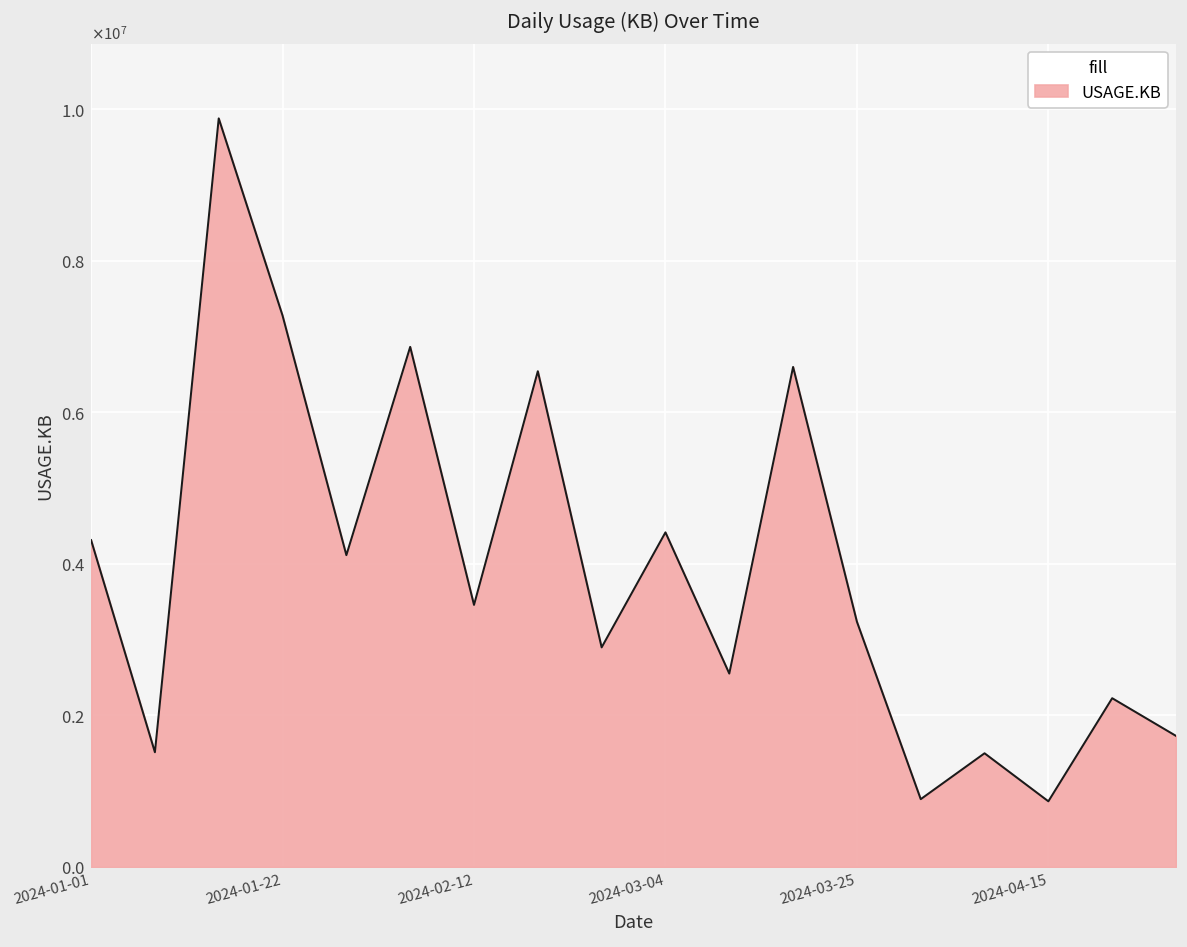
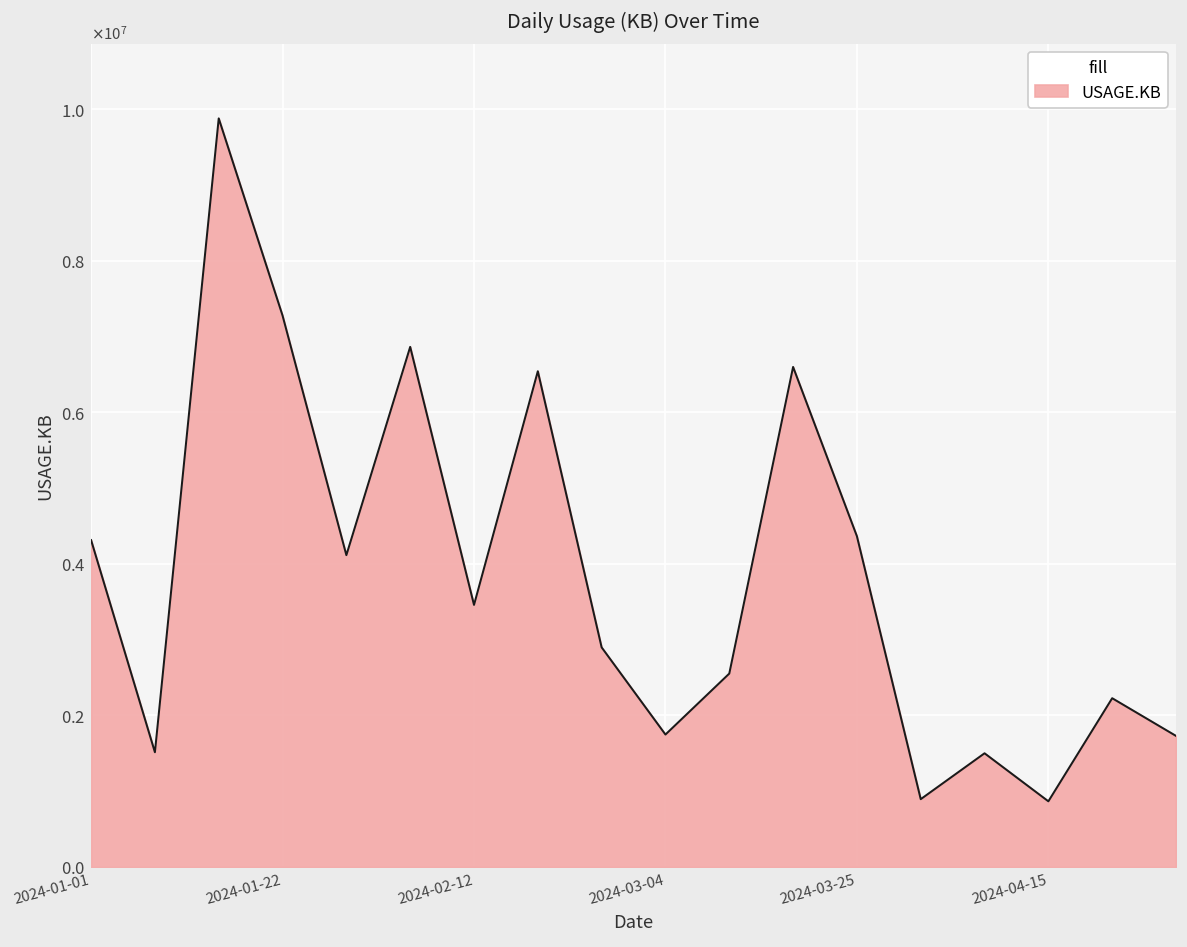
2024-03-04: 4400000 -> 1700000
2024-03-25: 3200000 -> 4400000
